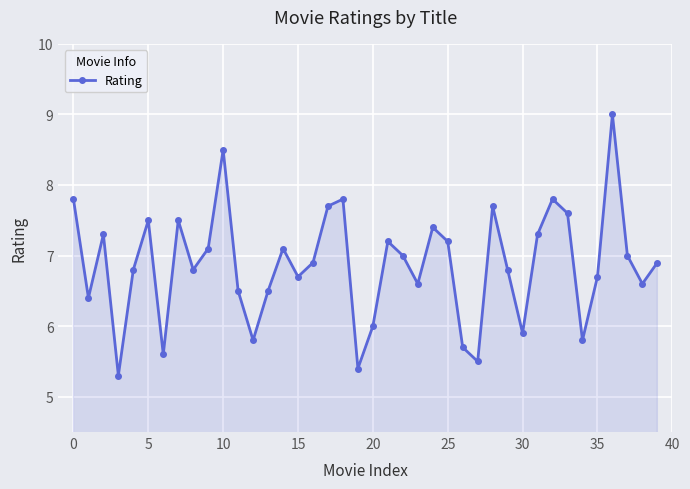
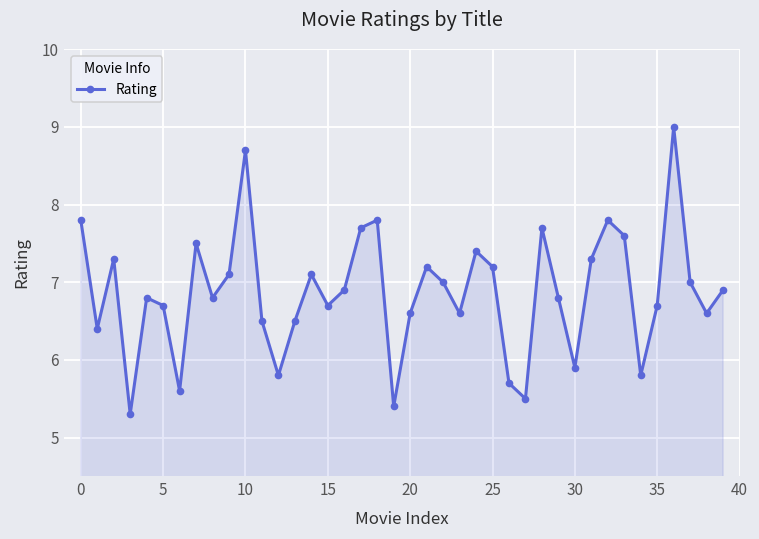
5: 7.5 -> 6.7
10: 8.5 -> 8.7
20: 6.0 -> 6.6
